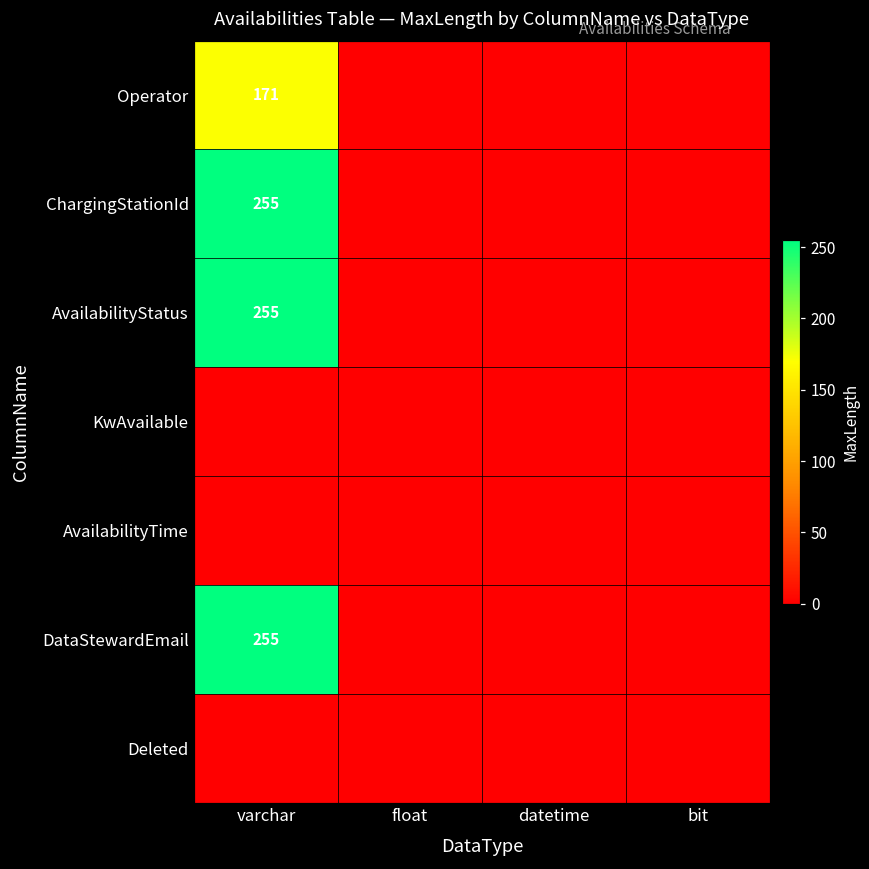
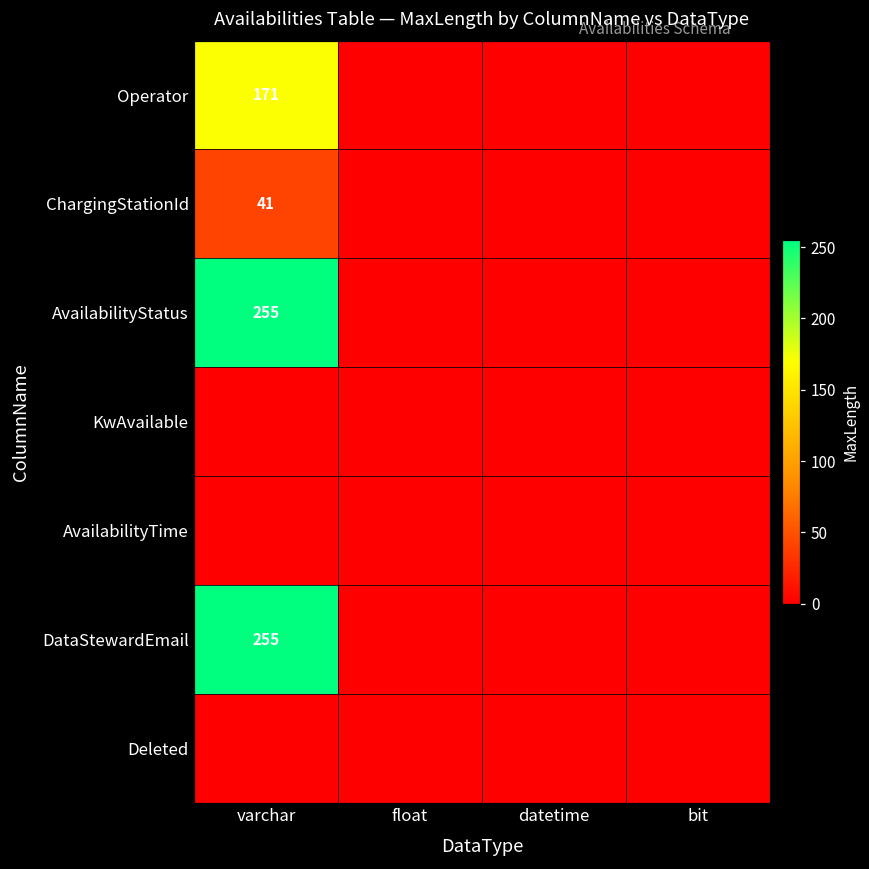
ChargingStationId, varchar: 255 -> 41
